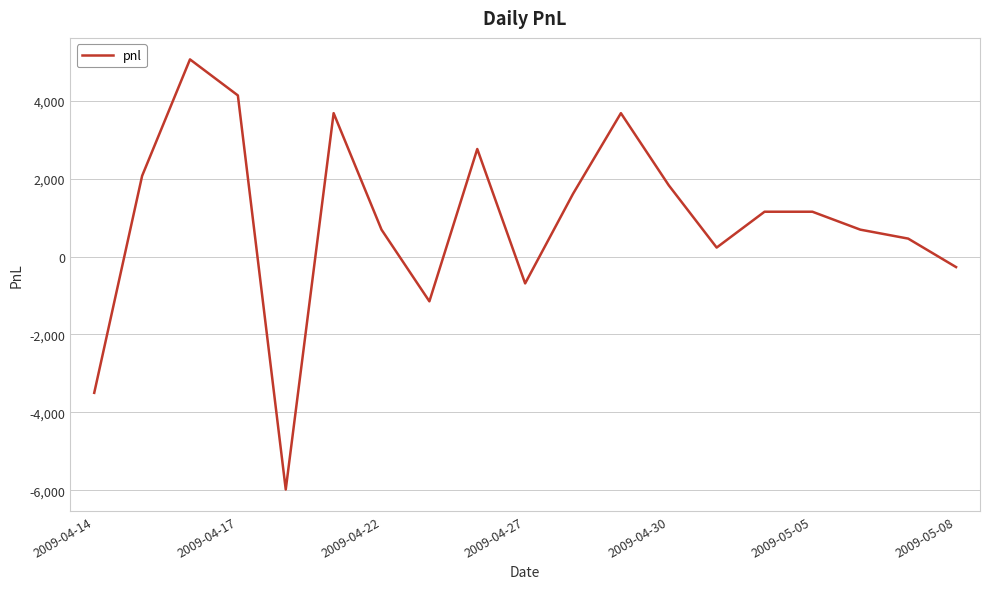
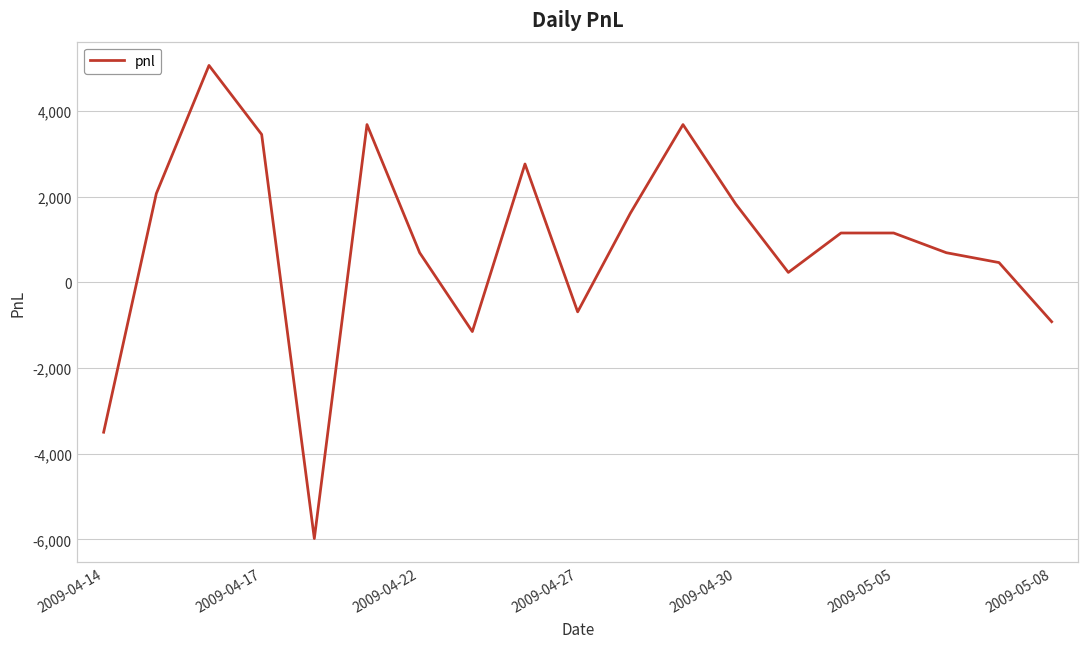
2009-04-17: 4,100 -> 3,500
2009-05-08: -300 -> -900
